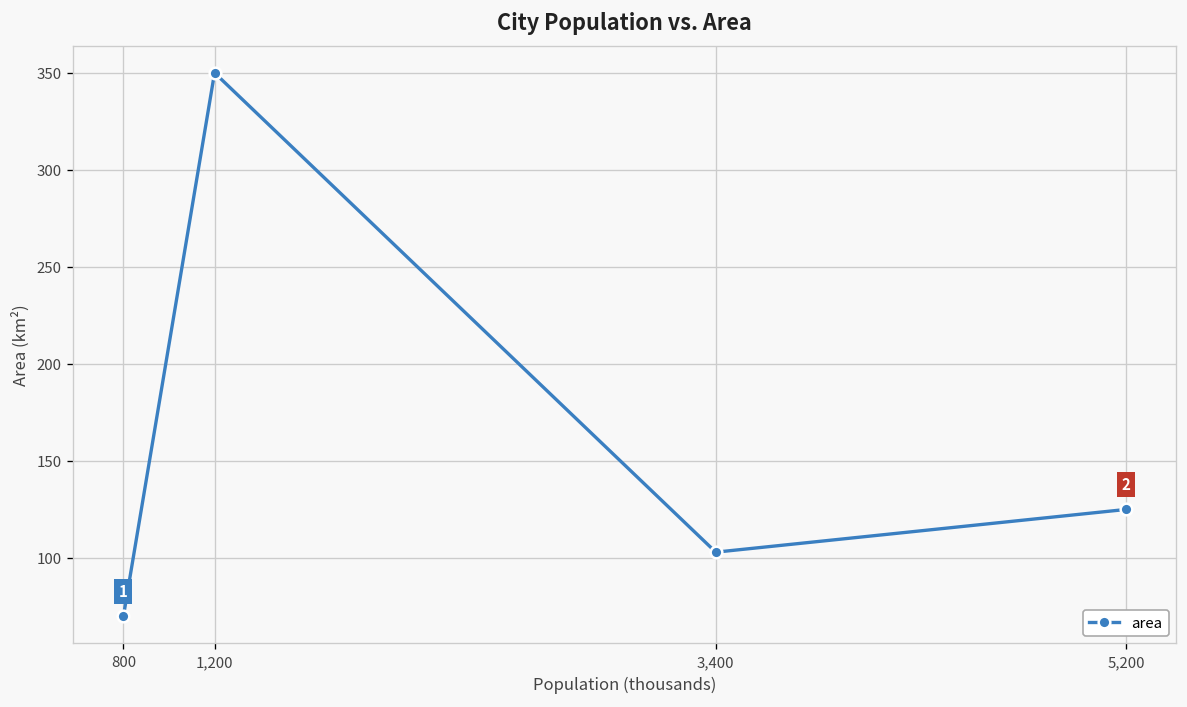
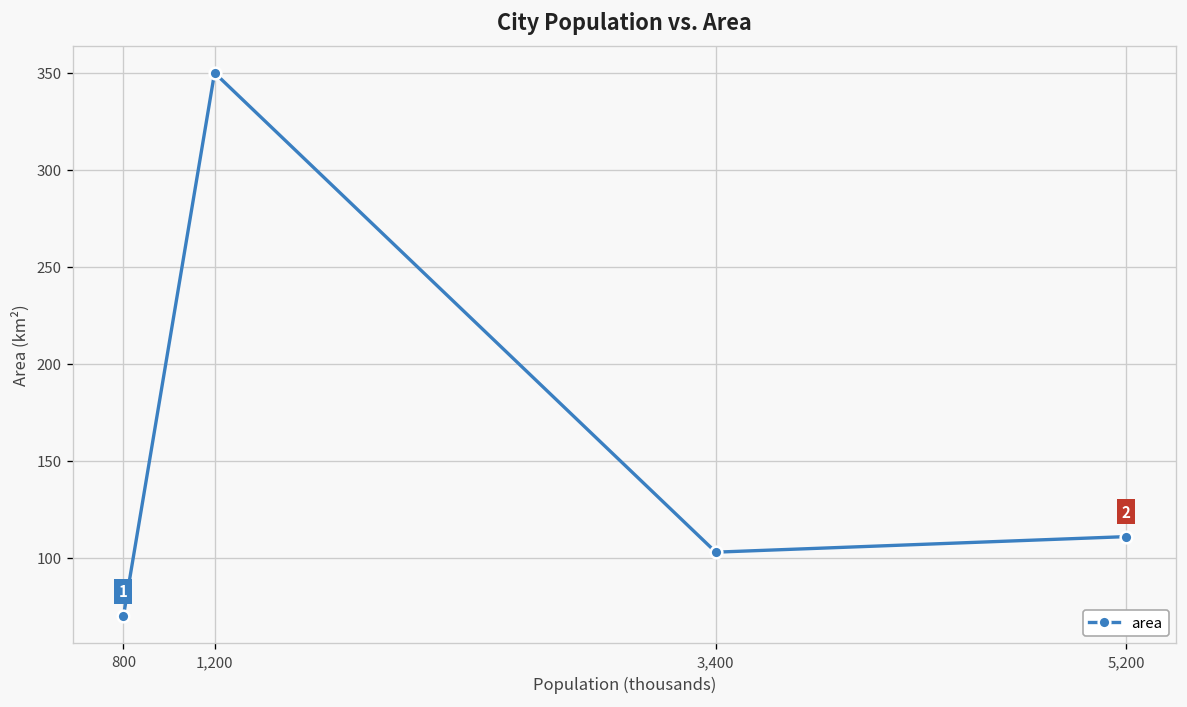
5,200: 125 -> 111
